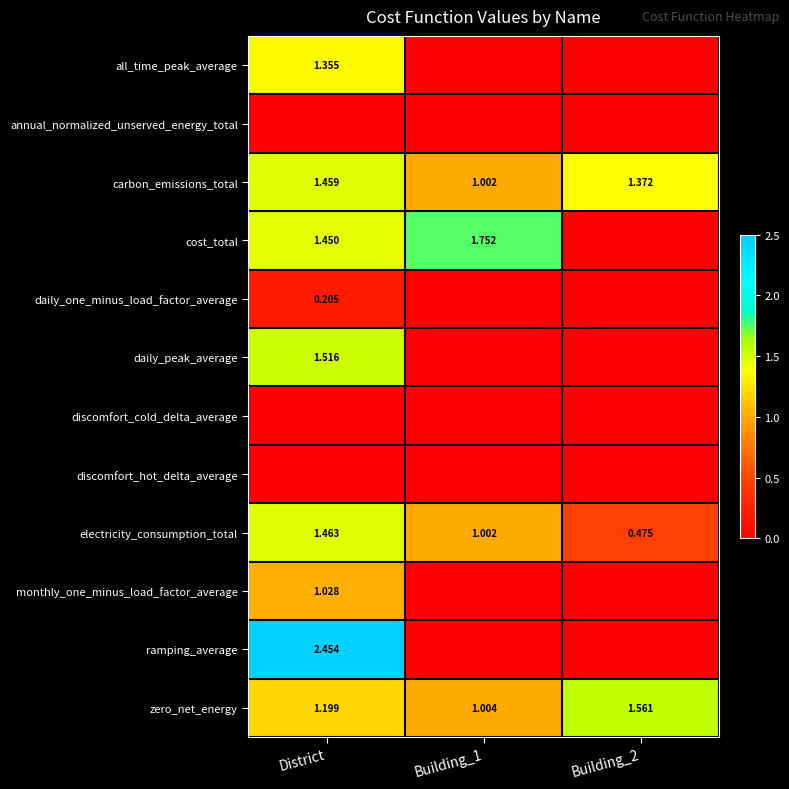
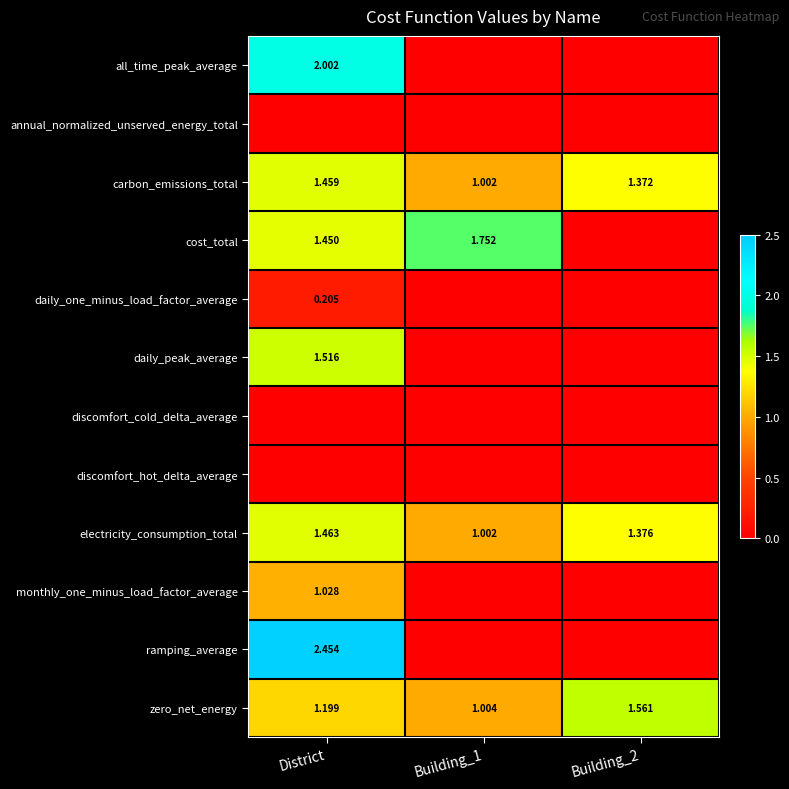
all_time_peak_average, District: 1.355 -> 2.002
electricity_consumption_total, Building_2: 0.475 -> 1.376
